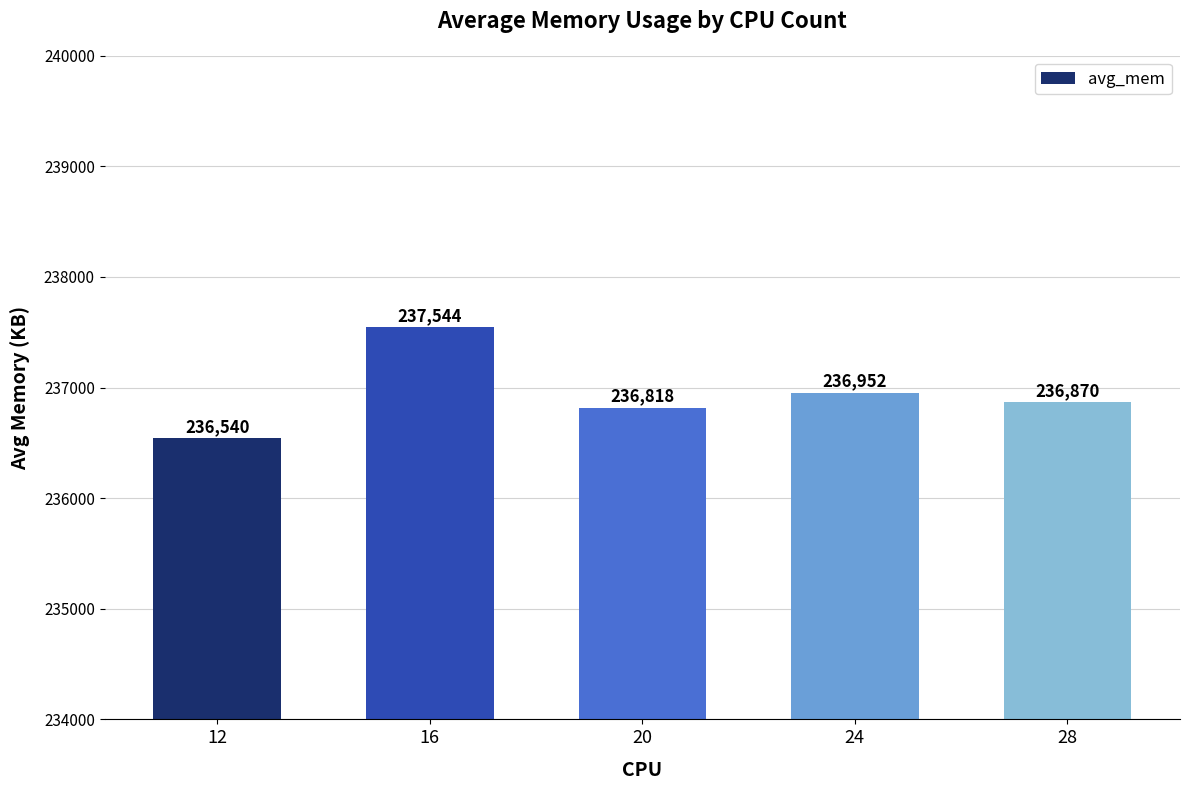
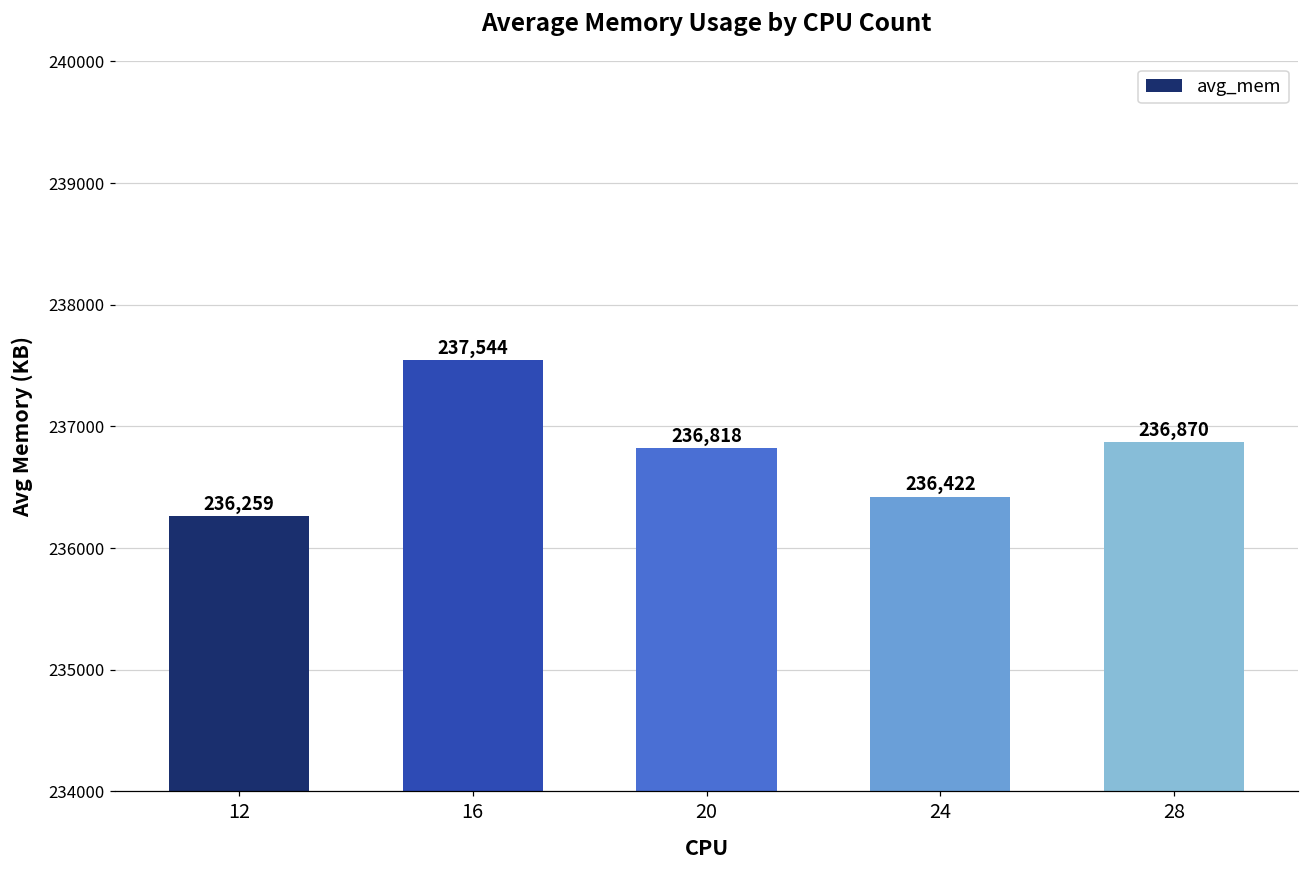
12: 236,540 -> 236,259
24: 236,952 -> 236,422
